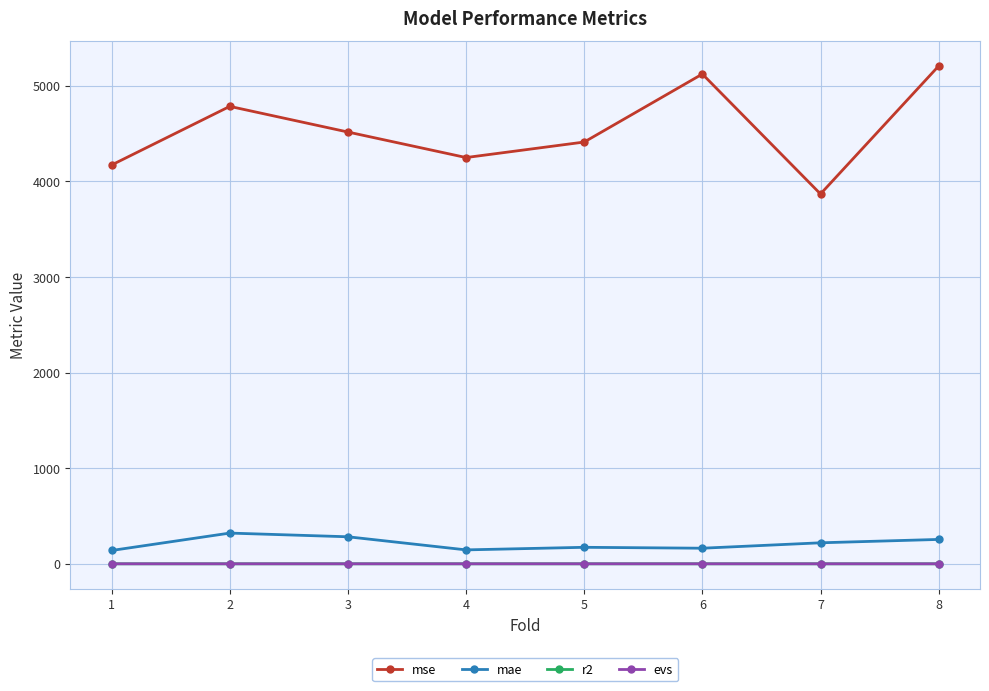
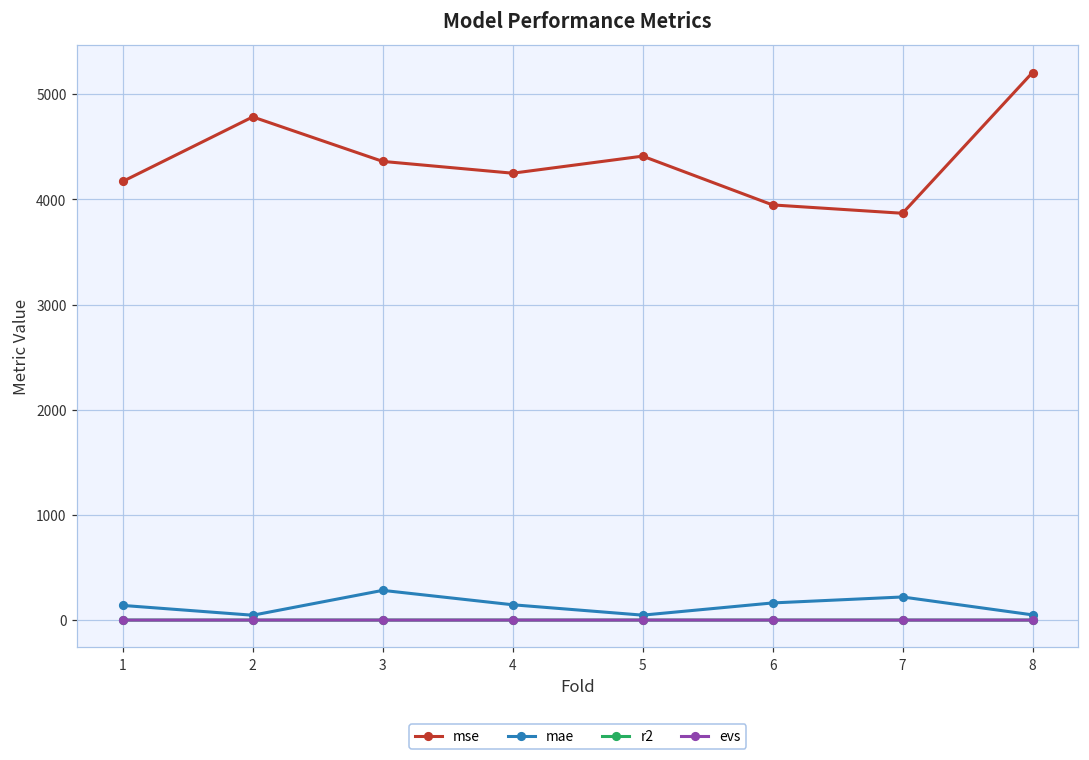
mae, 2: 300 -> 0
mse, 3: 4500 -> 4400
mae, 5: 200 -> 0
mse, 6: 5100 -> 3900
mae, 8: 300 -> 100
